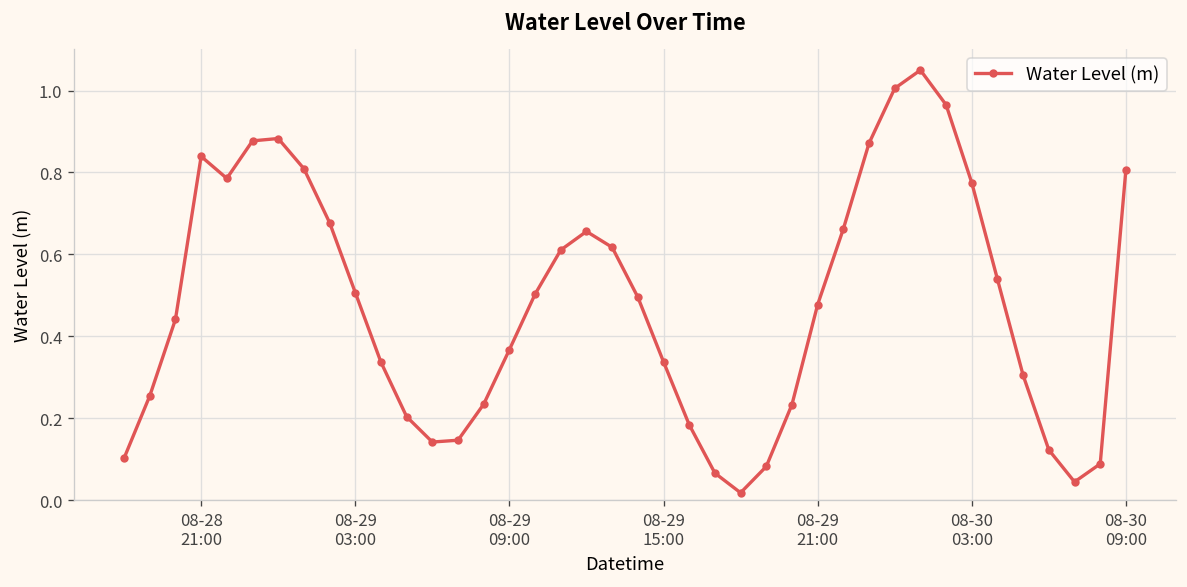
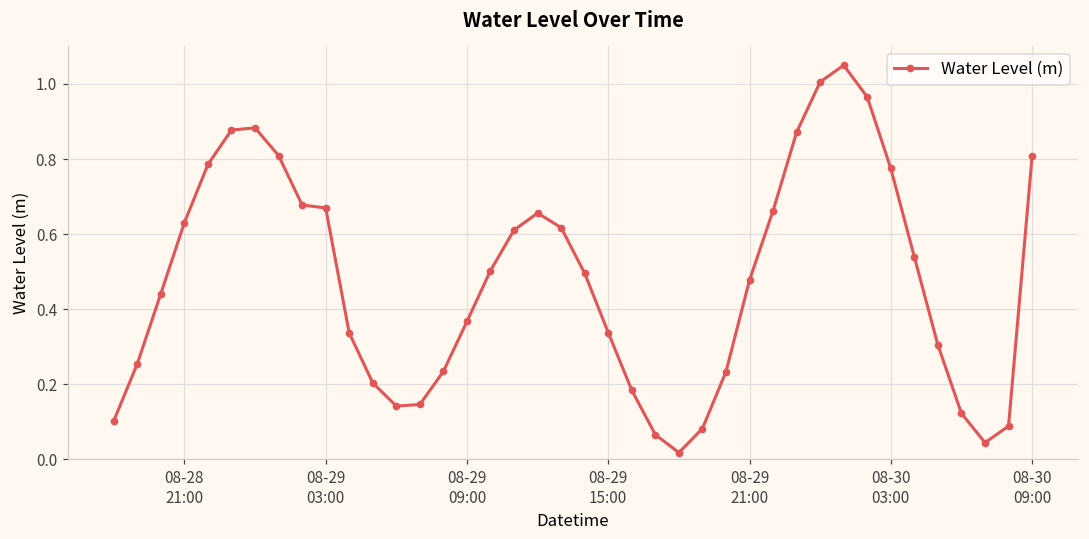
08-28 21:00: 0.84 -> 0.63
08-29 03:00: 0.51 -> 0.67
